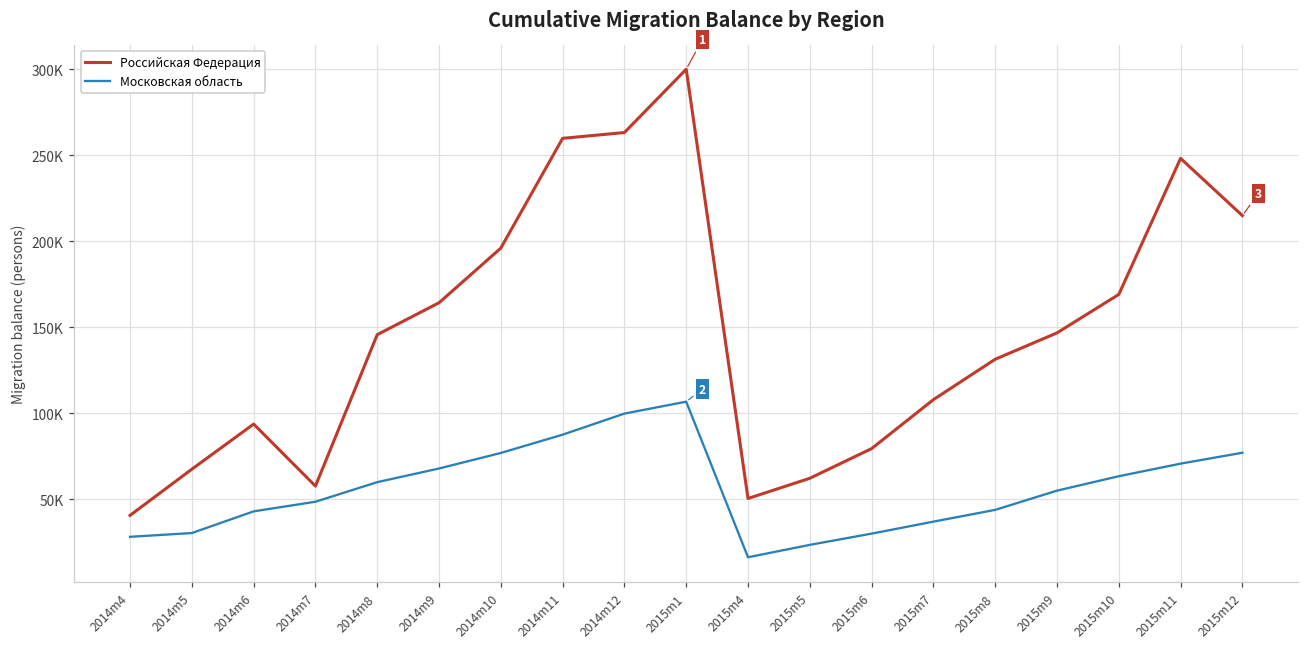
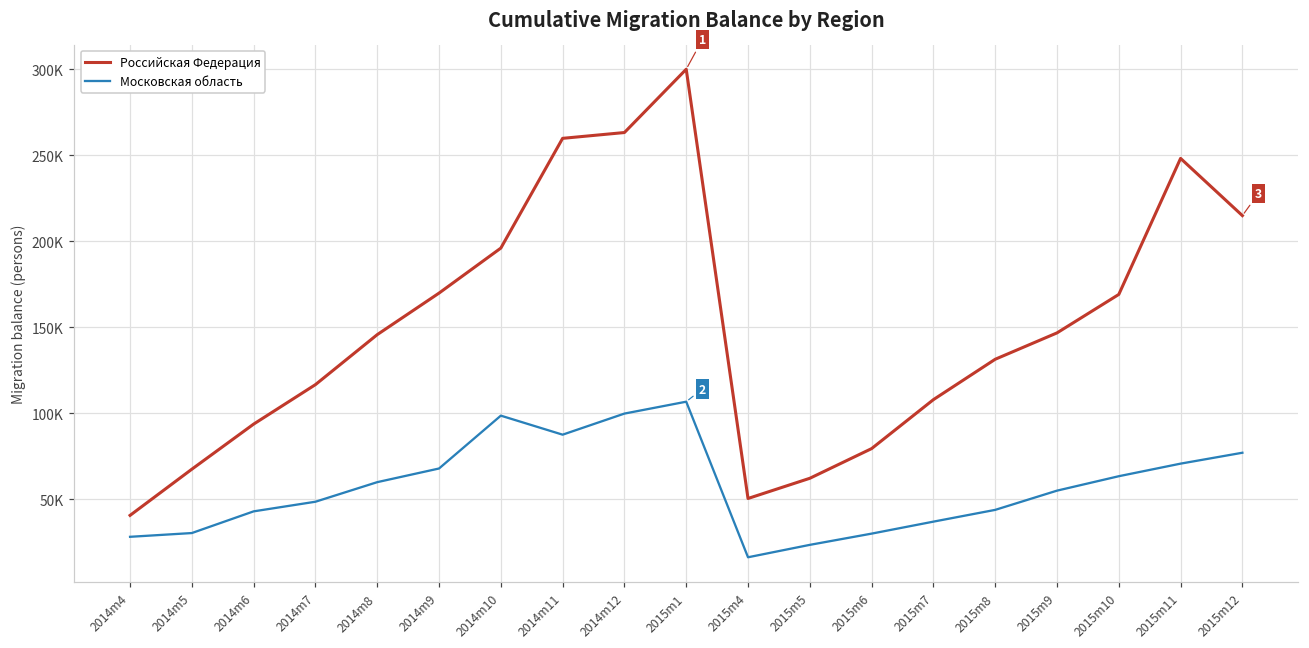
Российская Федерация, 2014m7: 58000 -> 117000
Российская Федерация, 2014m9: 164000 -> 170000
Московская область, 2014m10: 77000 -> 99000
